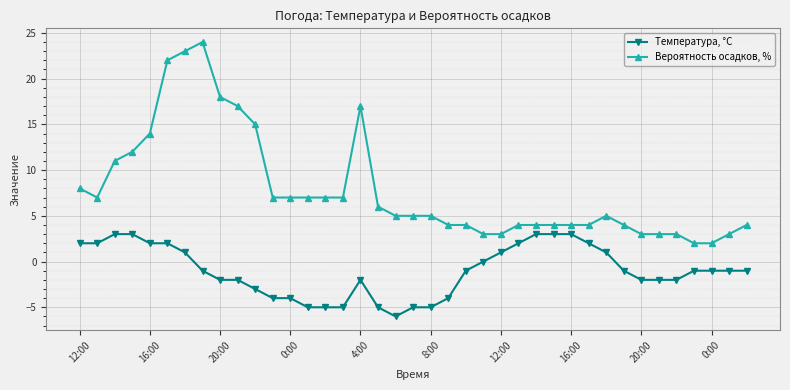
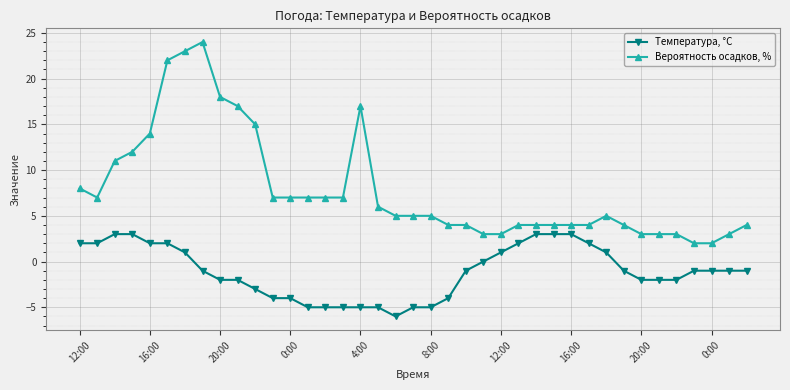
Температура, °C, 4:00: -2 -> -5
